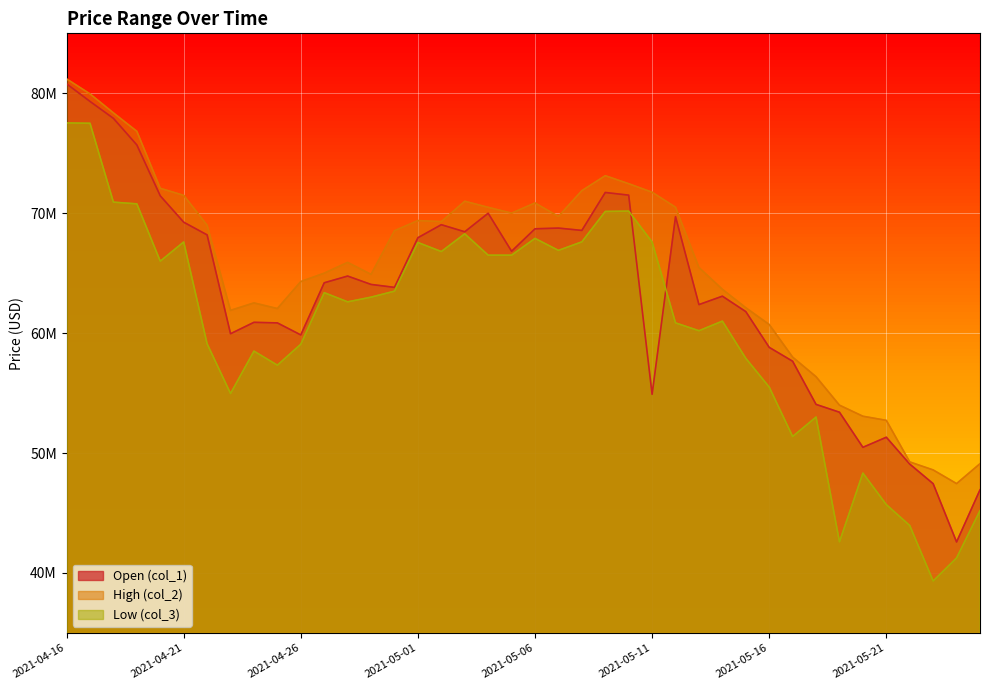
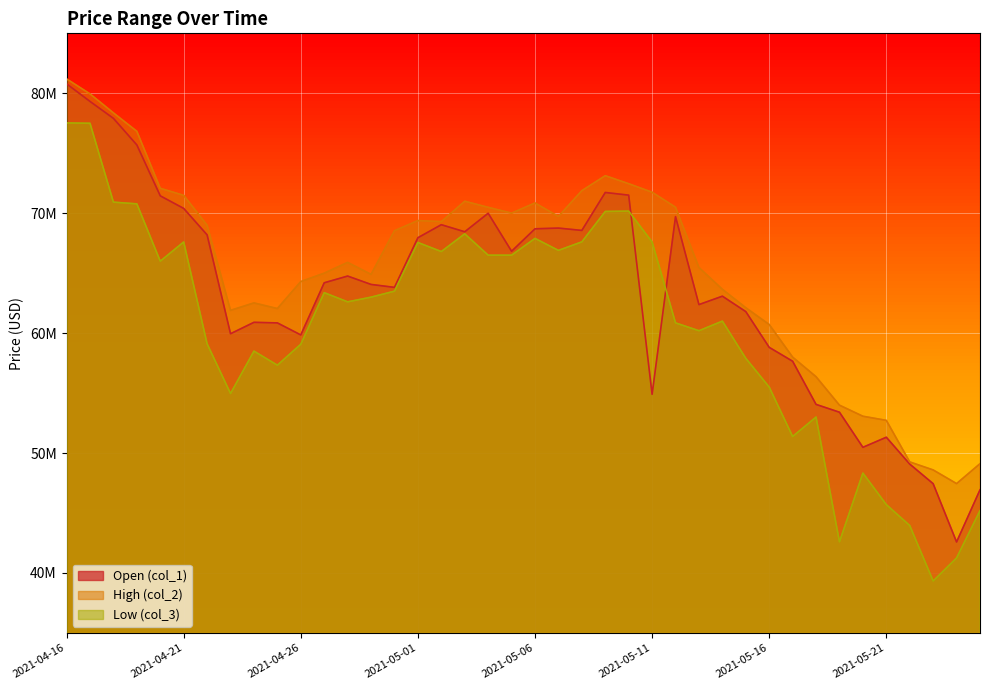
Open (col_1), 2021-04-21: 69300000 -> 70400000
